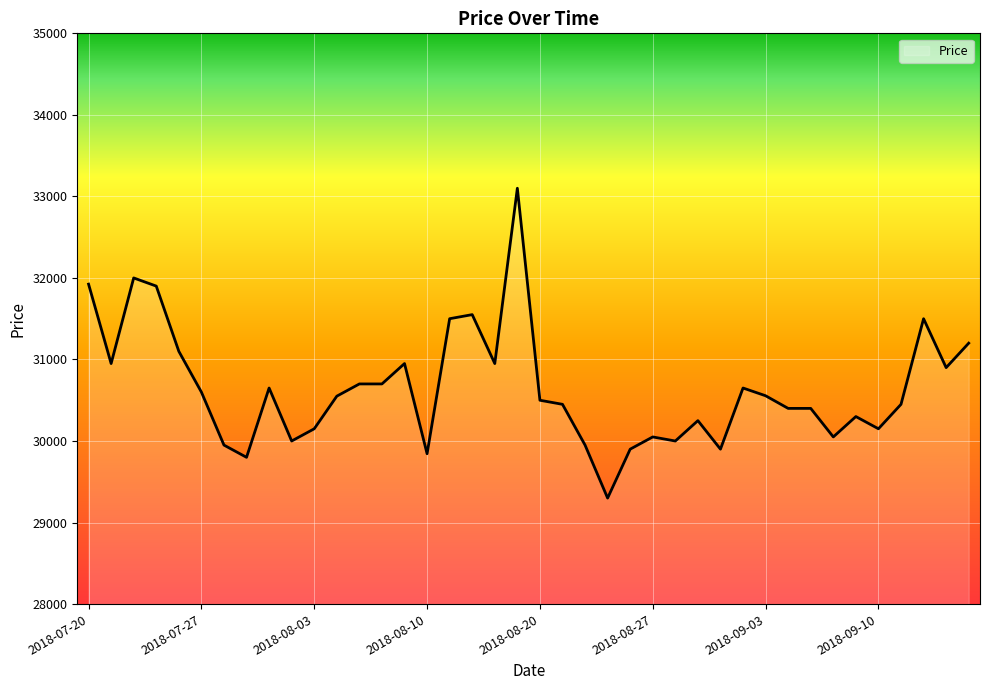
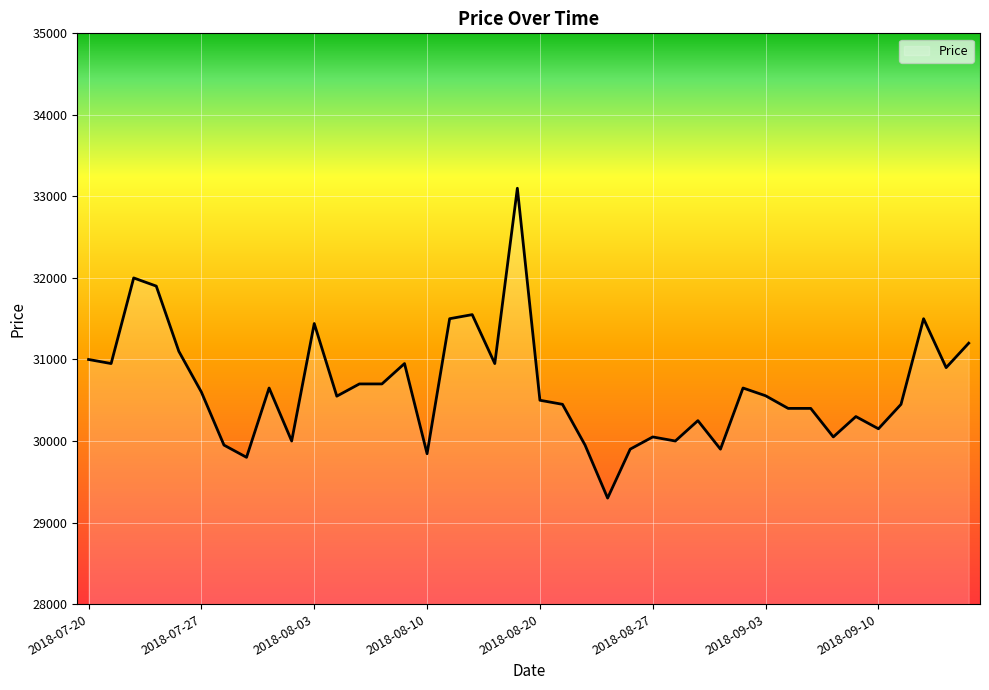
2018-07-20: 31900 -> 31000
2018-08-03: 30200 -> 31400
